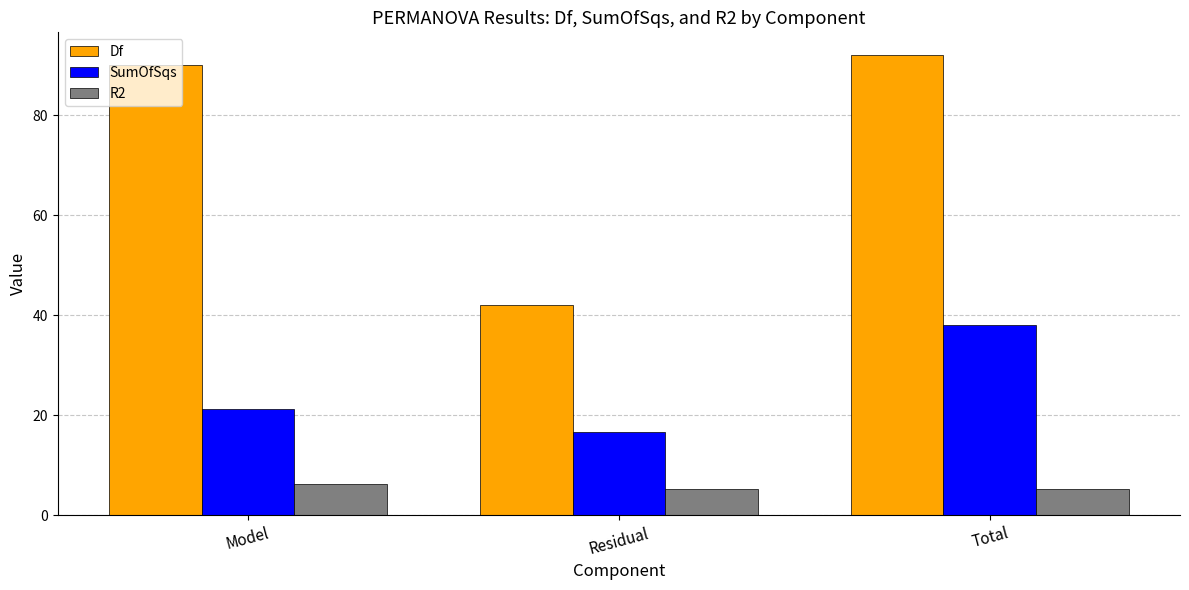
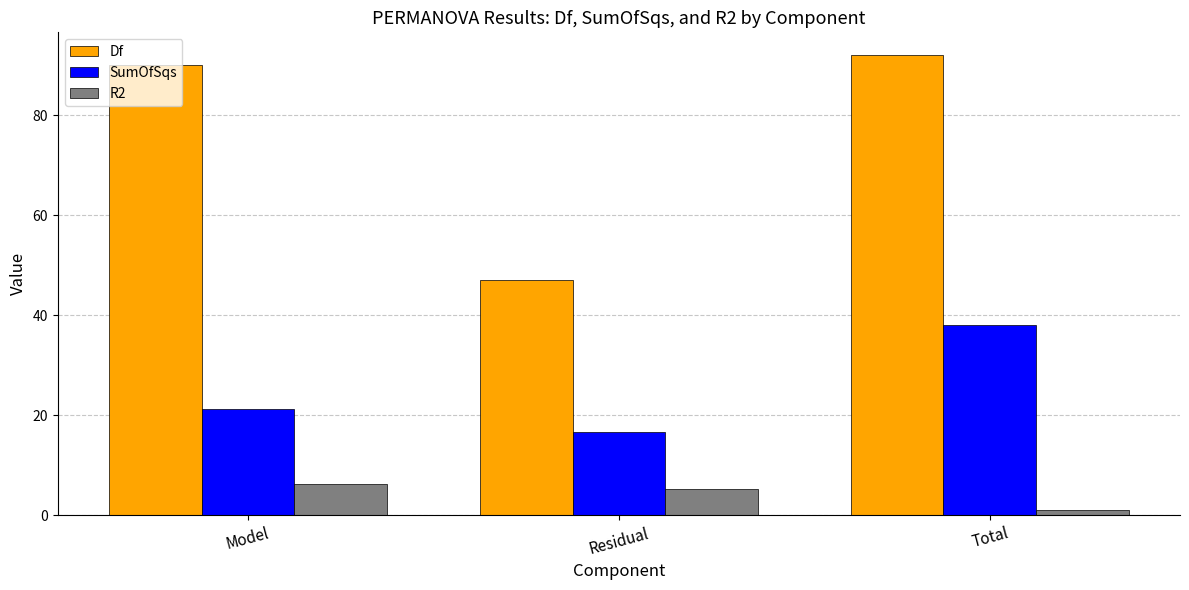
Df, Residual: 42 -> 47
R2, Total: 5 -> 1
